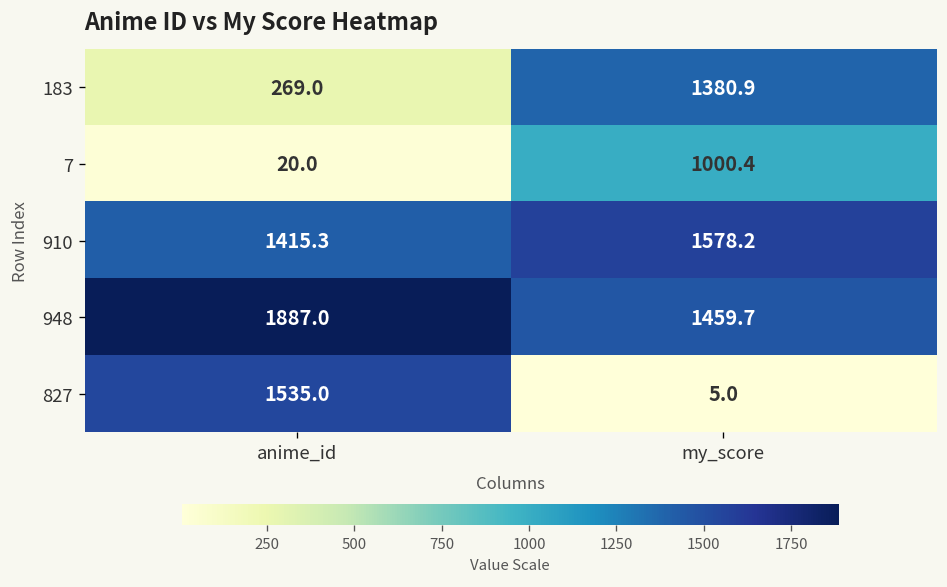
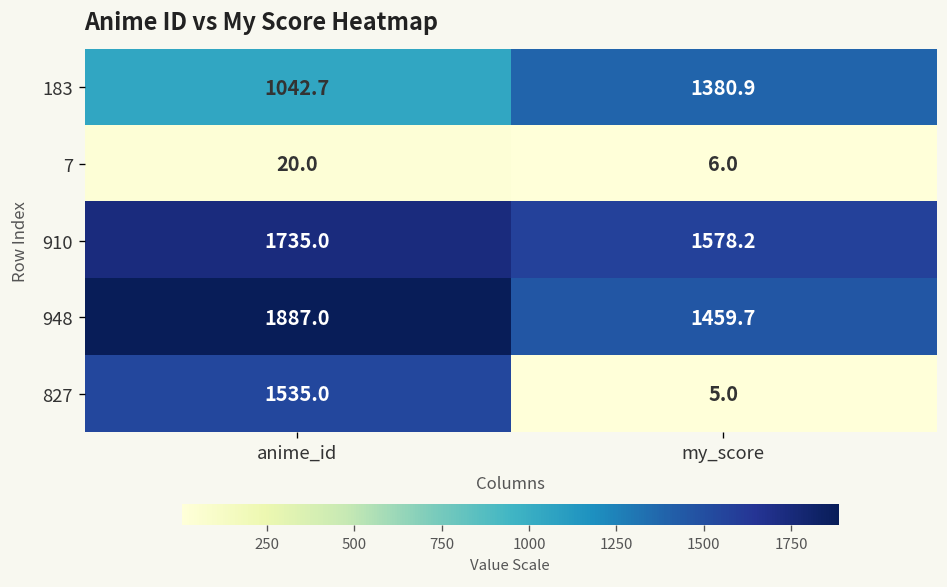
183, anime_id: 269.0 -> 1042.7
7, my_score: 1000.4 -> 6.0
910, anime_id: 1415.3 -> 1735.0
